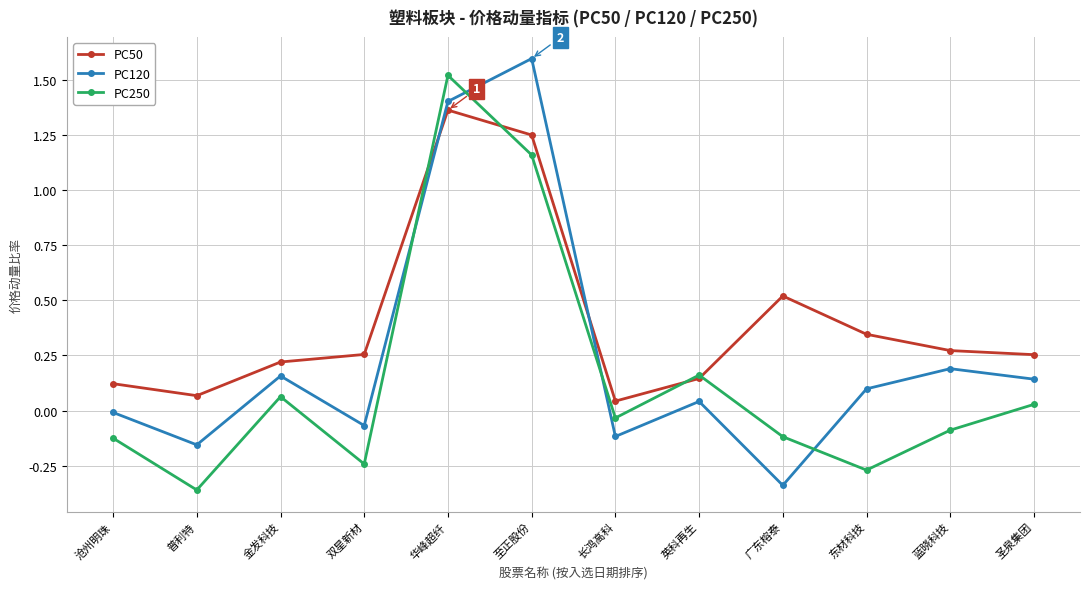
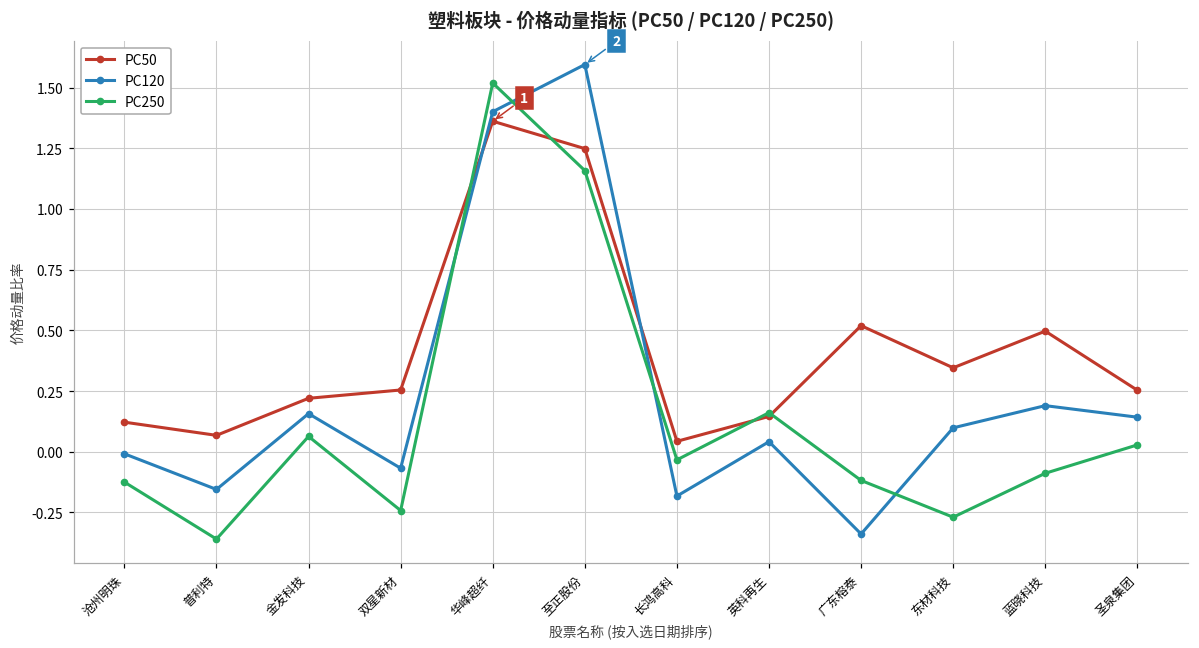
PC120, 长鸿高科: -0.12 -> -0.18
PC50, 蓝晓科技: 0.27 -> 0.50
